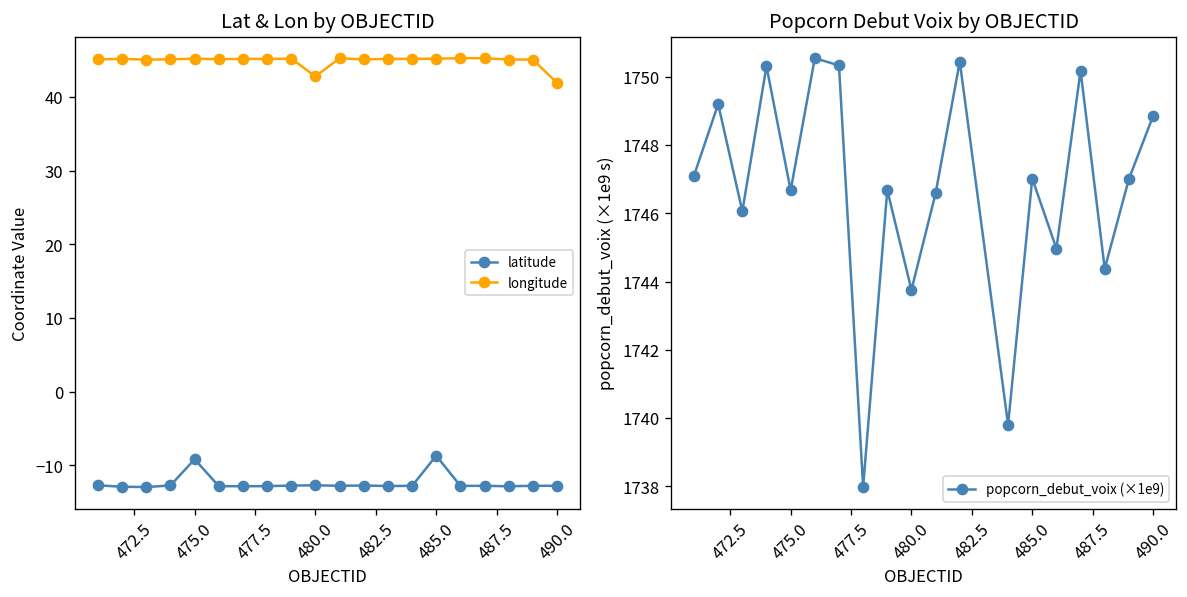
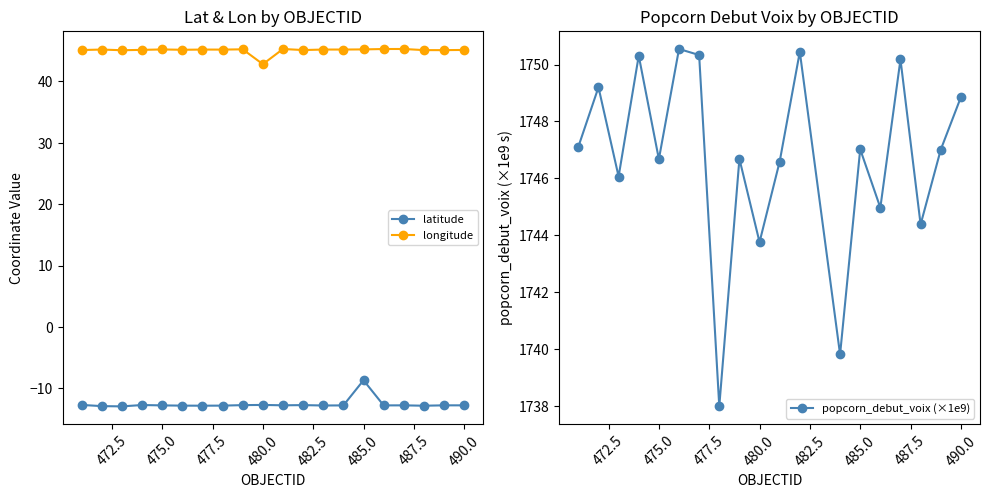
Lat & Lon by OBJECTID, latitude, 475.0: -9 -> -13
Lat & Lon by OBJECTID, longitude, 490.0: 42 -> 45
